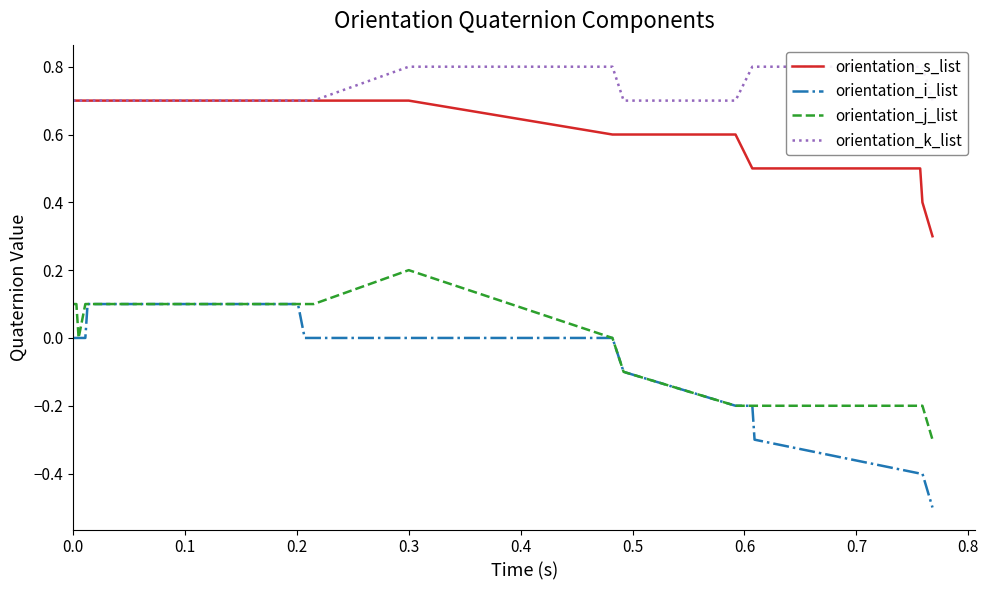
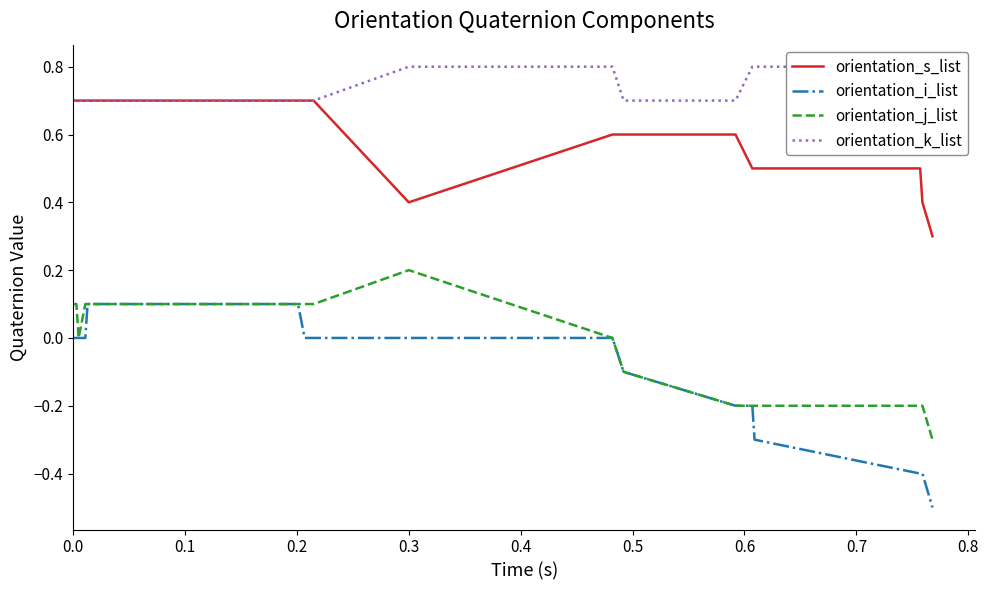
orientation_s_list, 0.3: 0.7 -> 0.4
